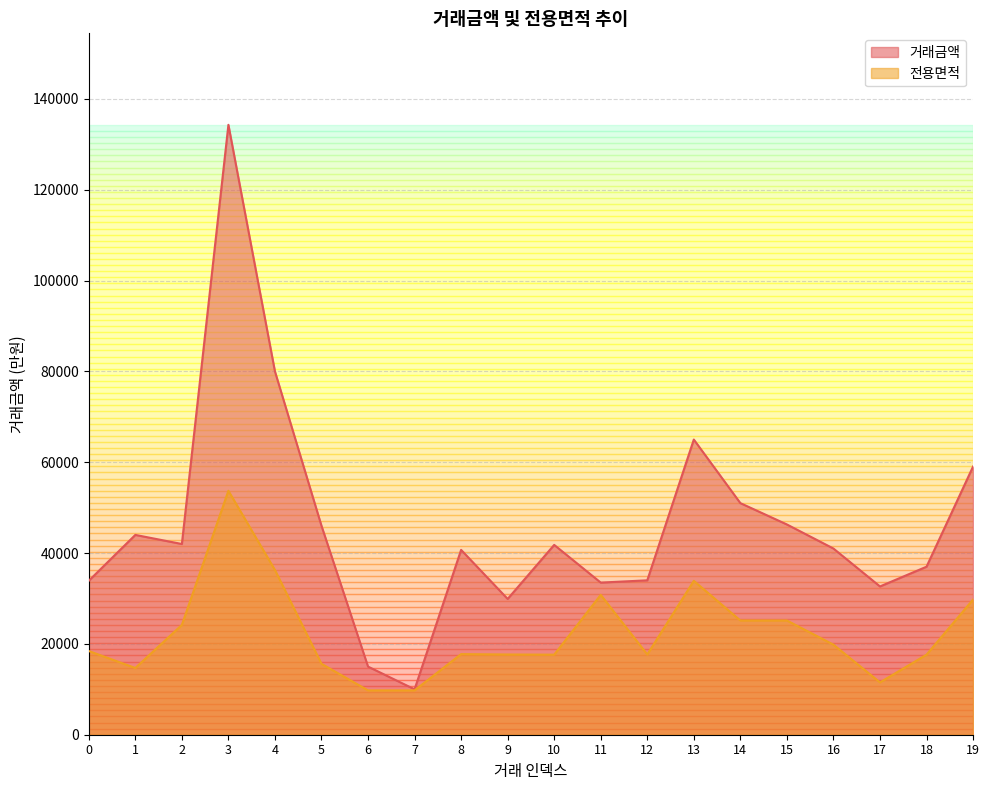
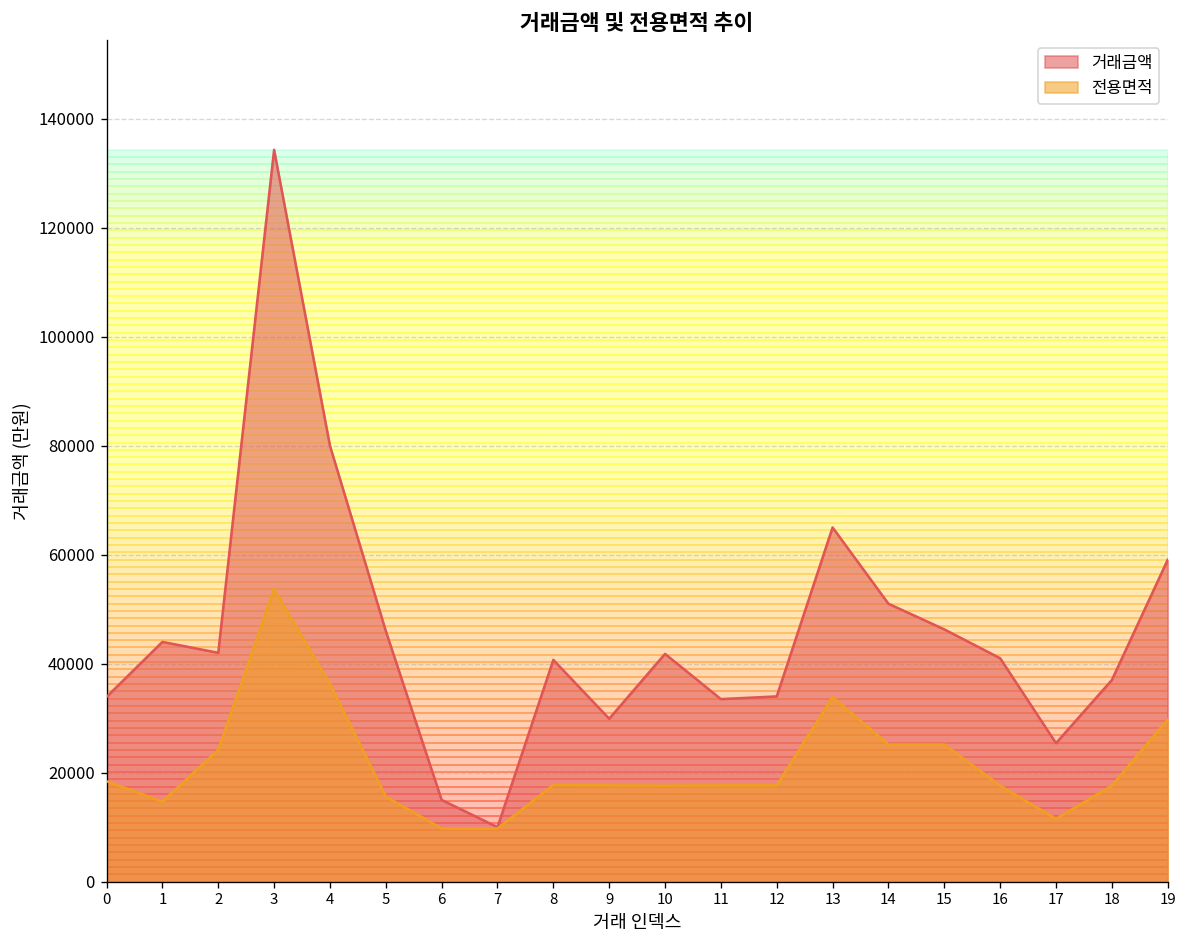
전용면적, 11: 31000 -> 18000
전용면적, 16: 20000 -> 18000
거래금액, 17: 33000 -> 25000
